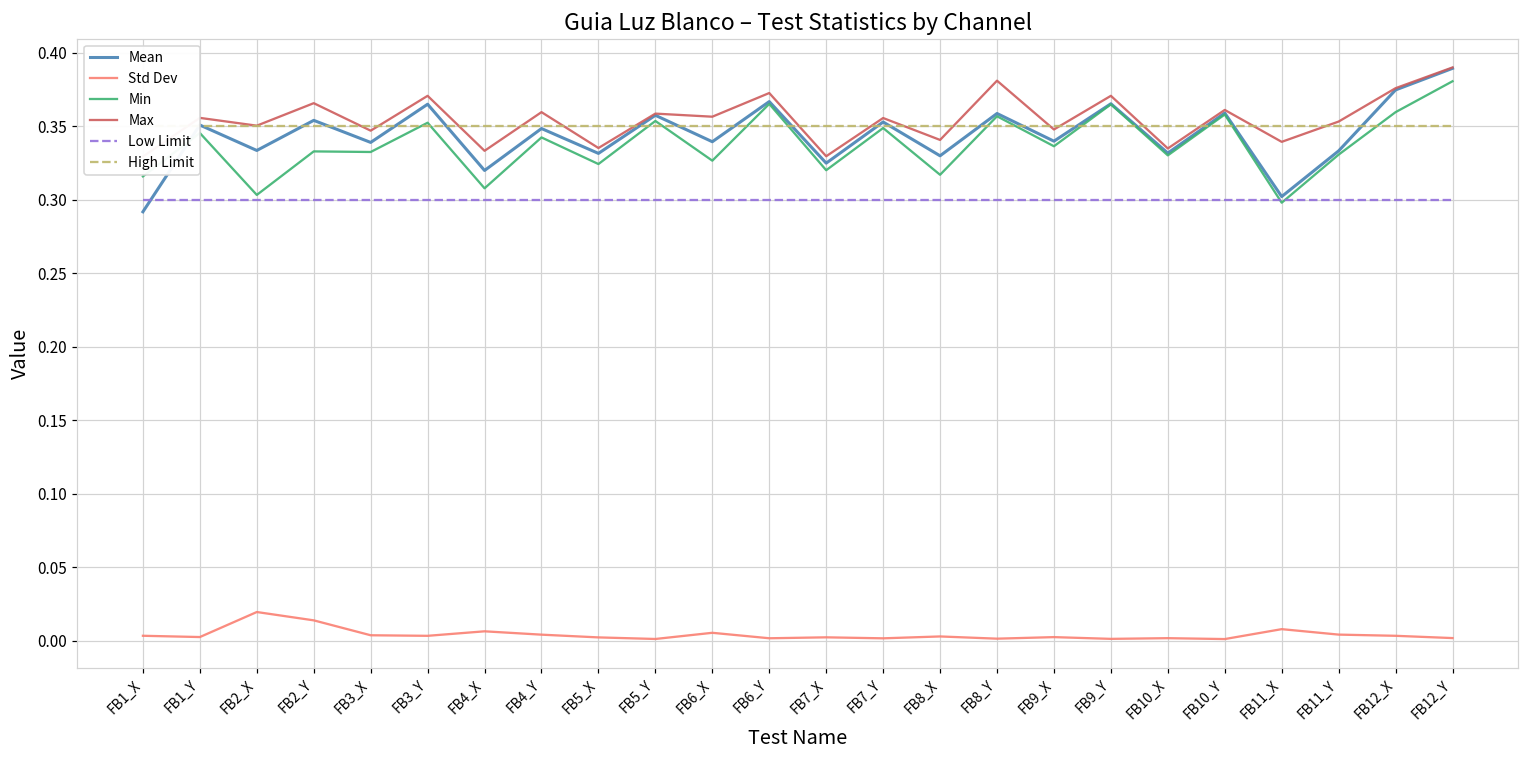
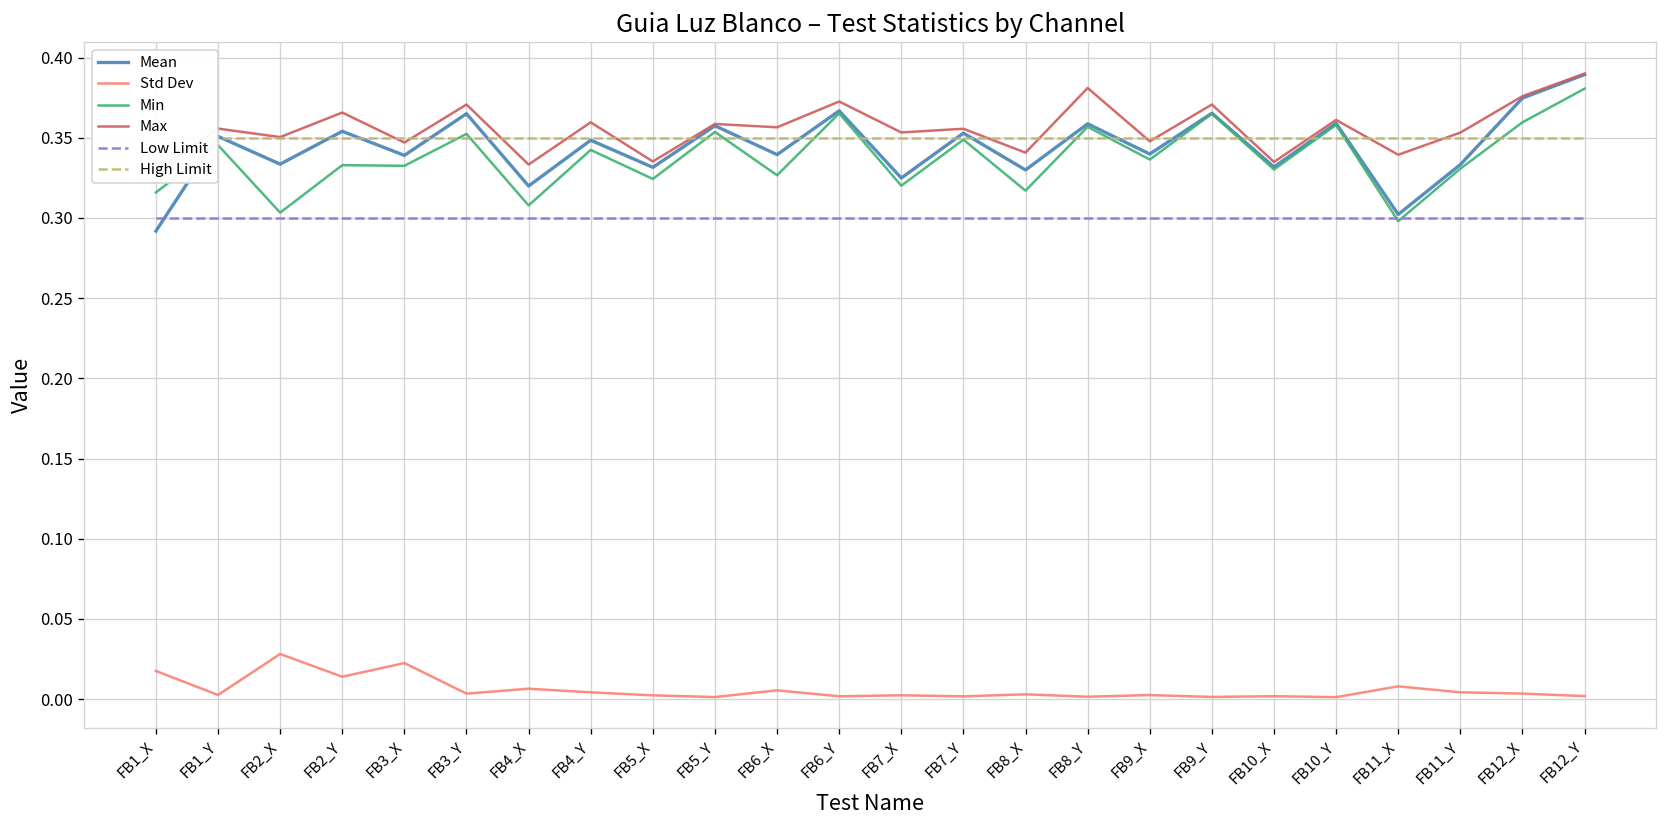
Std Dev, FB1_X: 0.003 -> 0.018
Std Dev, FB2_X: 0.020 -> 0.028
Std Dev, FB3_X: 0.004 -> 0.022
Max, FB7_X: 0.330 -> 0.353
